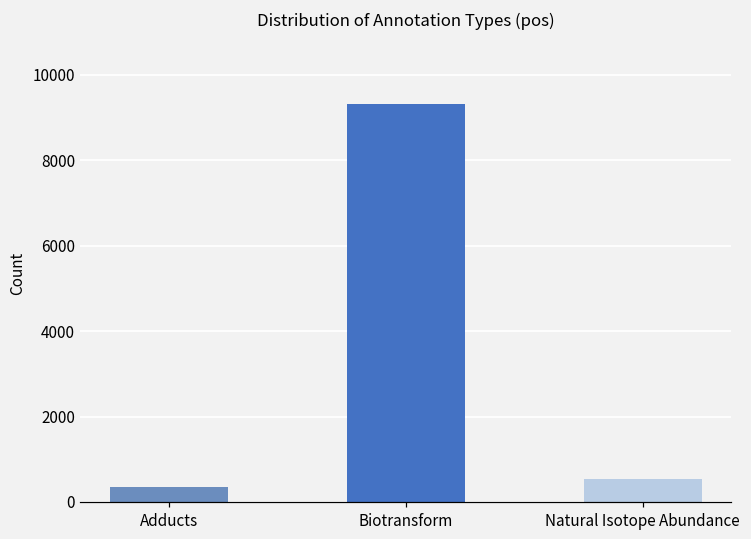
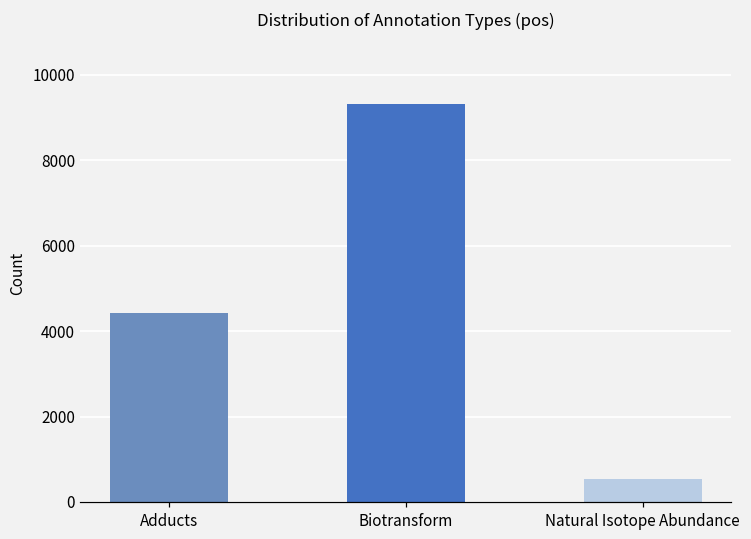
Adducts: 400 -> 4400
